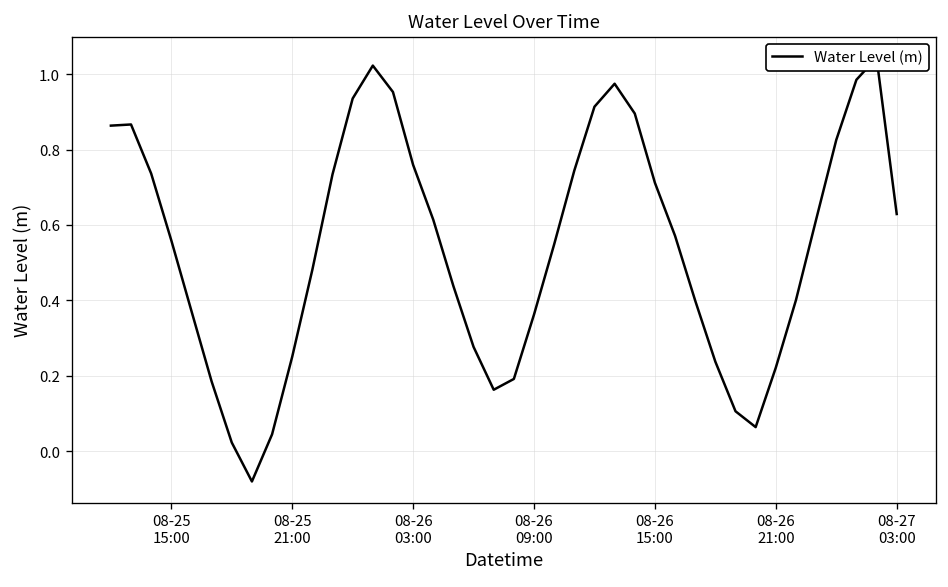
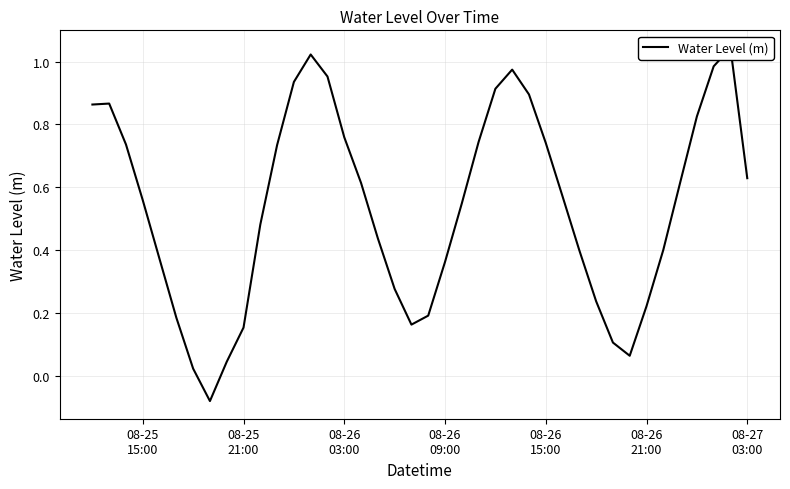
08-25 21:00: 0.25 -> 0.15
08-26 15:00: 0.71 -> 0.74
